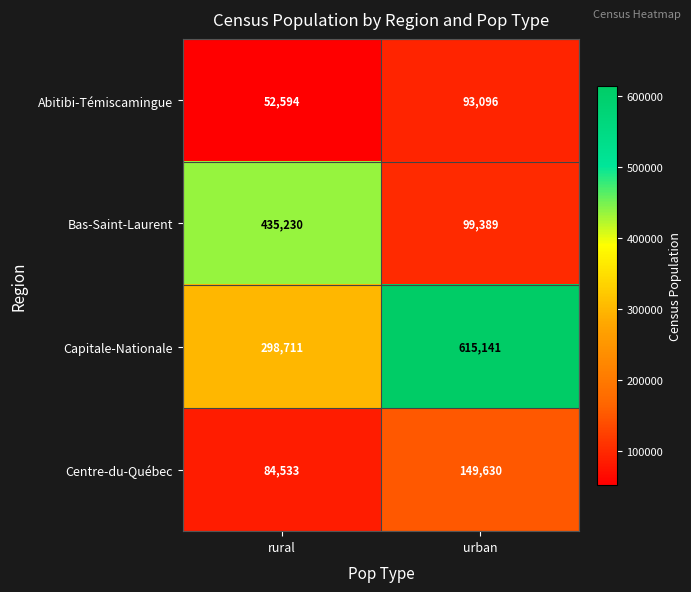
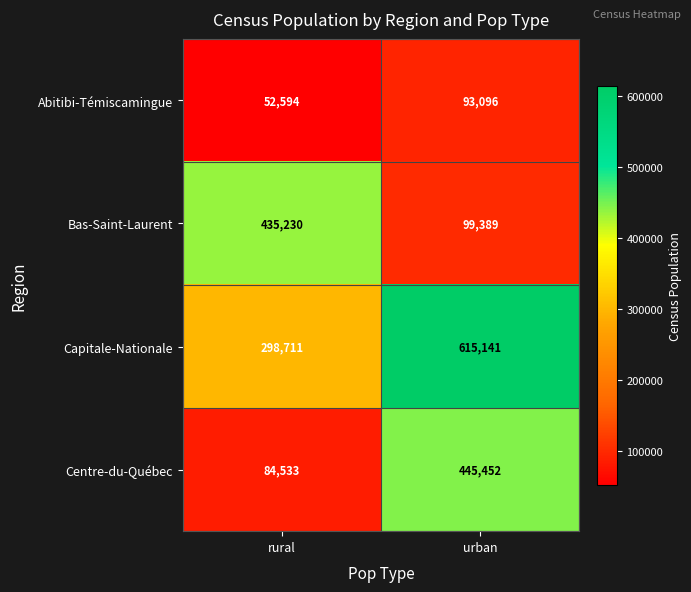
Centre-du-Québec, urban: 149,630 -> 445,452
